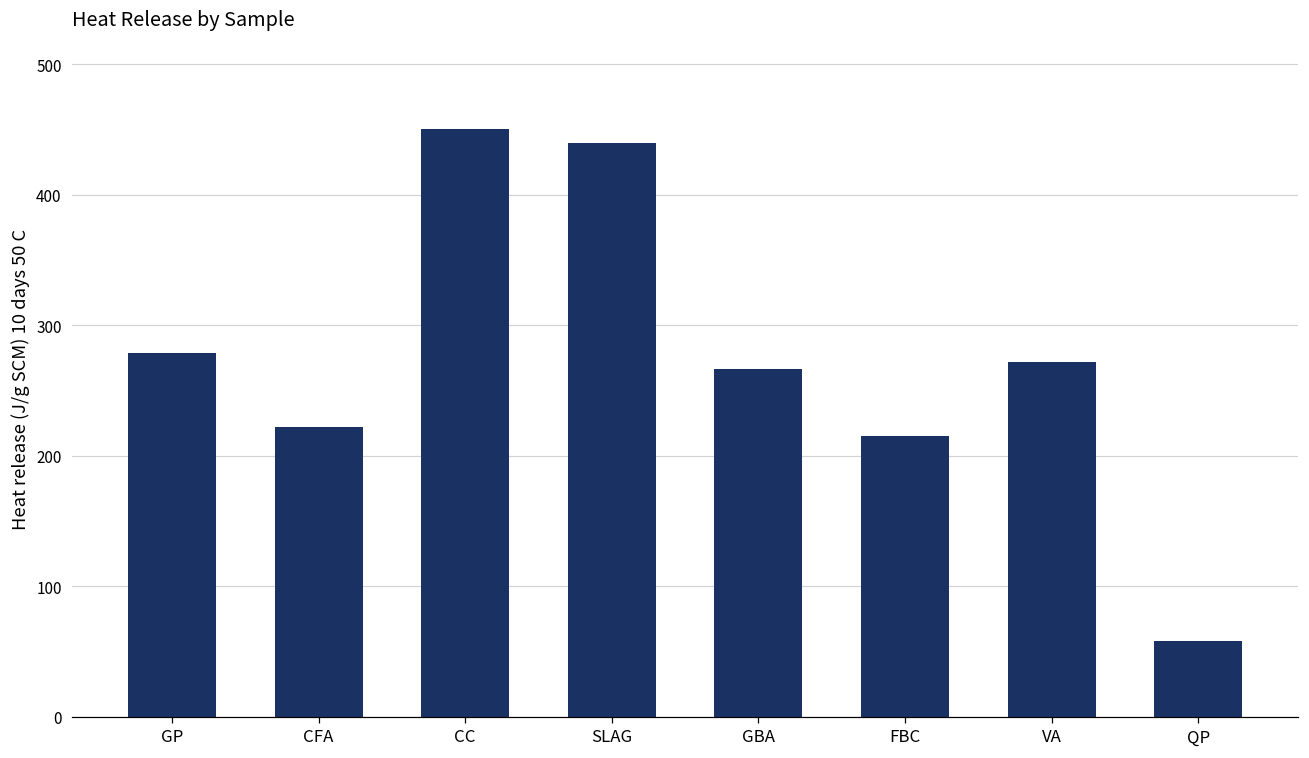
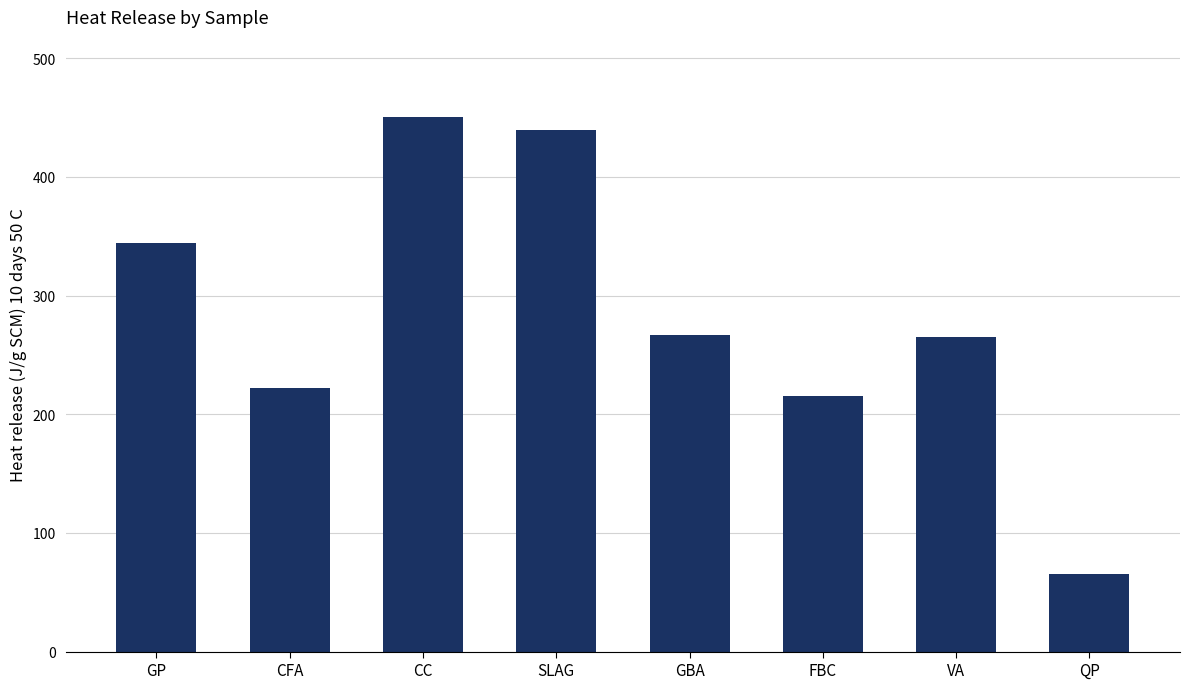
GP: 279 -> 344
VA: 272 -> 265
QP: 58 -> 66
